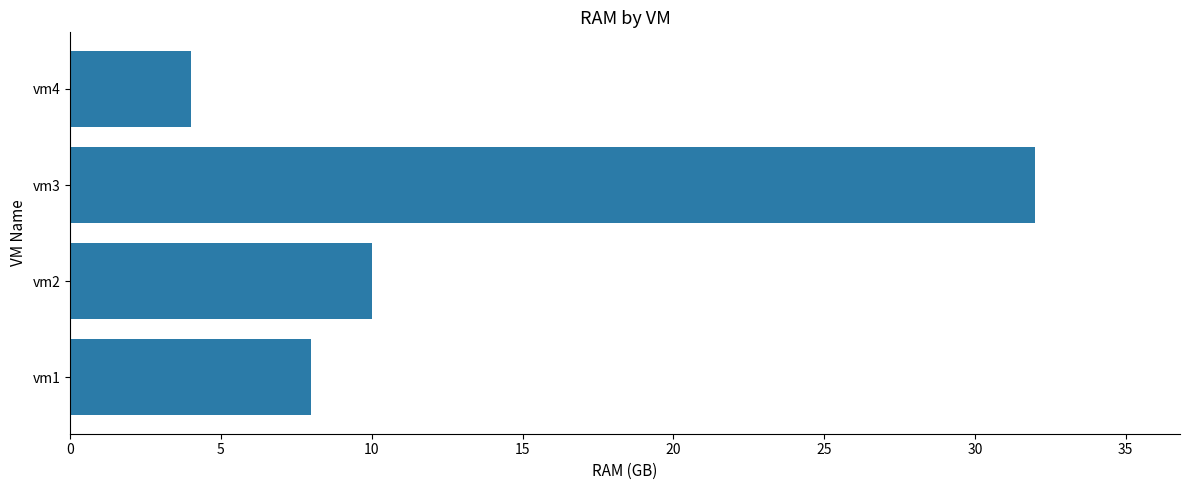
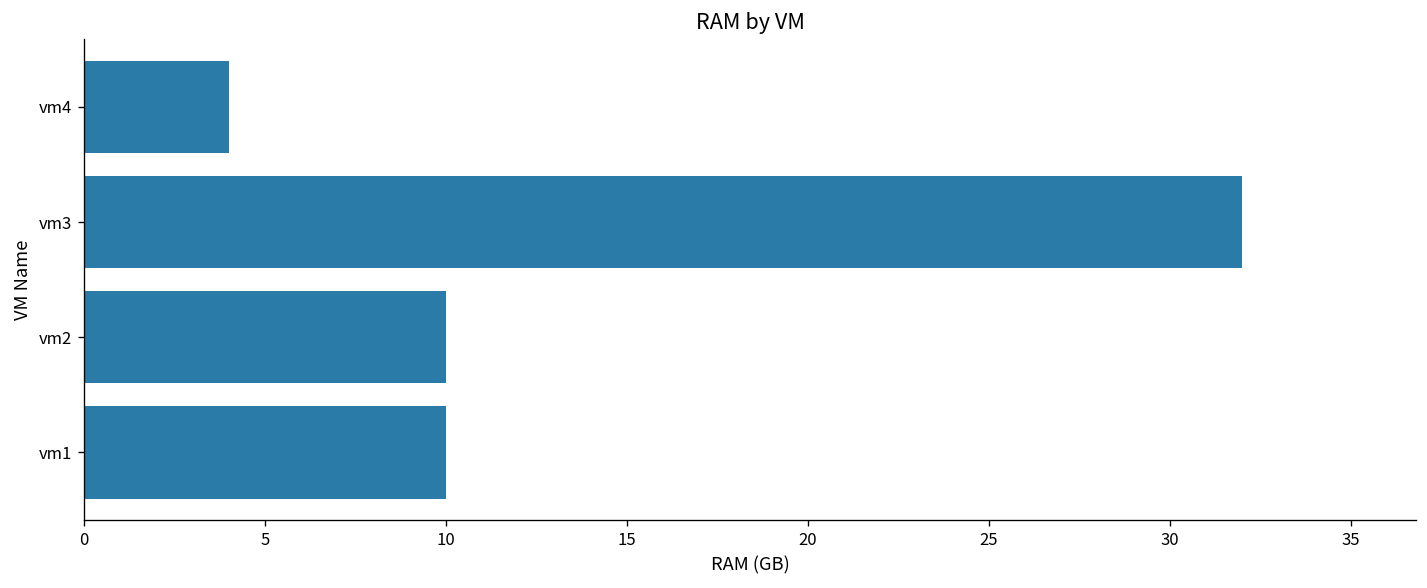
vm1: 8 -> 10
